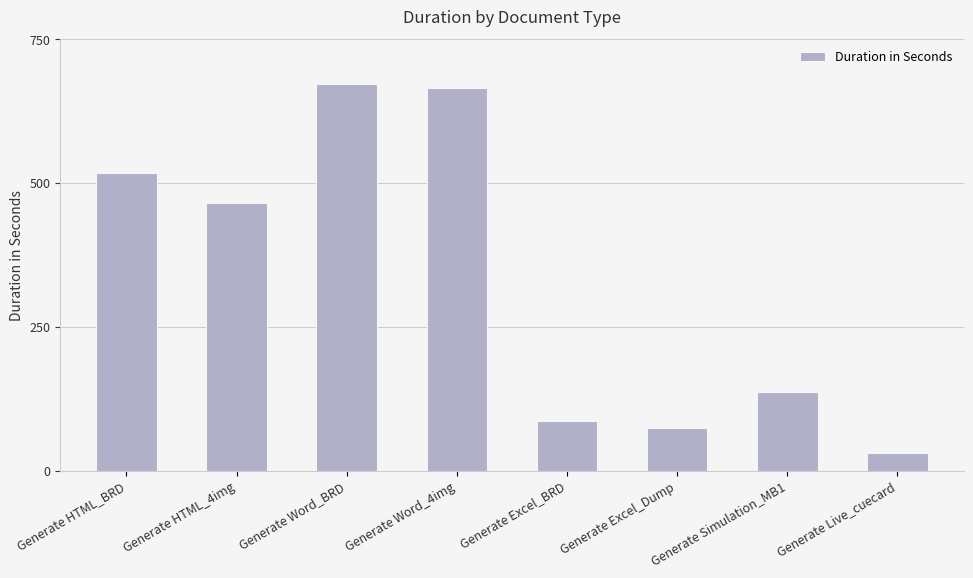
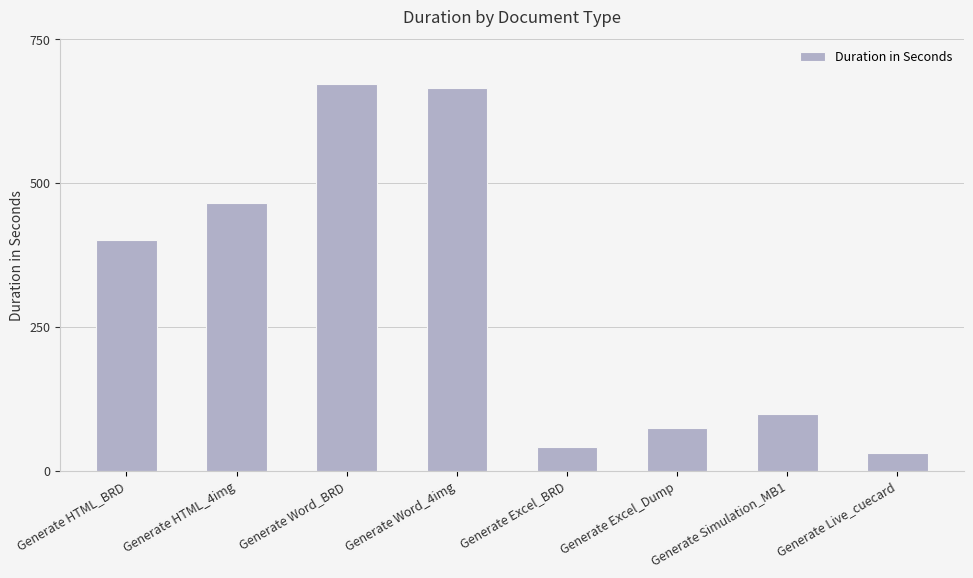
Generate HTML_BRD: 520 -> 400
Generate Excel_BRD: 90 -> 40
Generate Simulation_MB1: 140 -> 100
